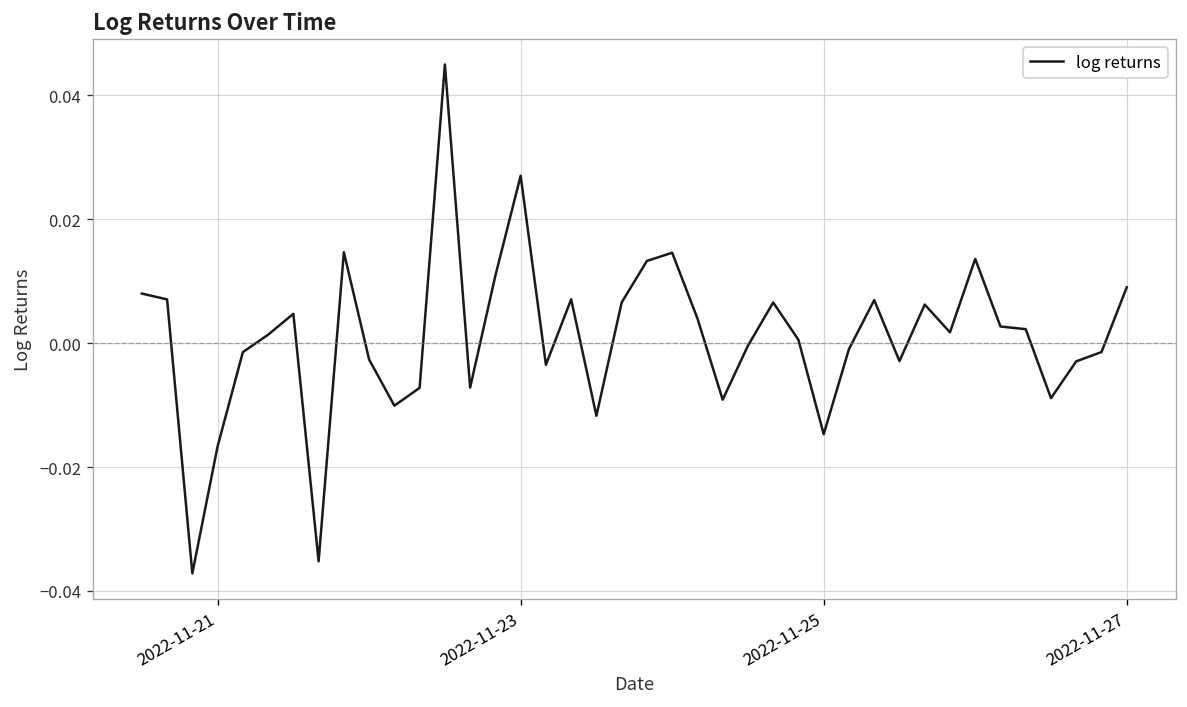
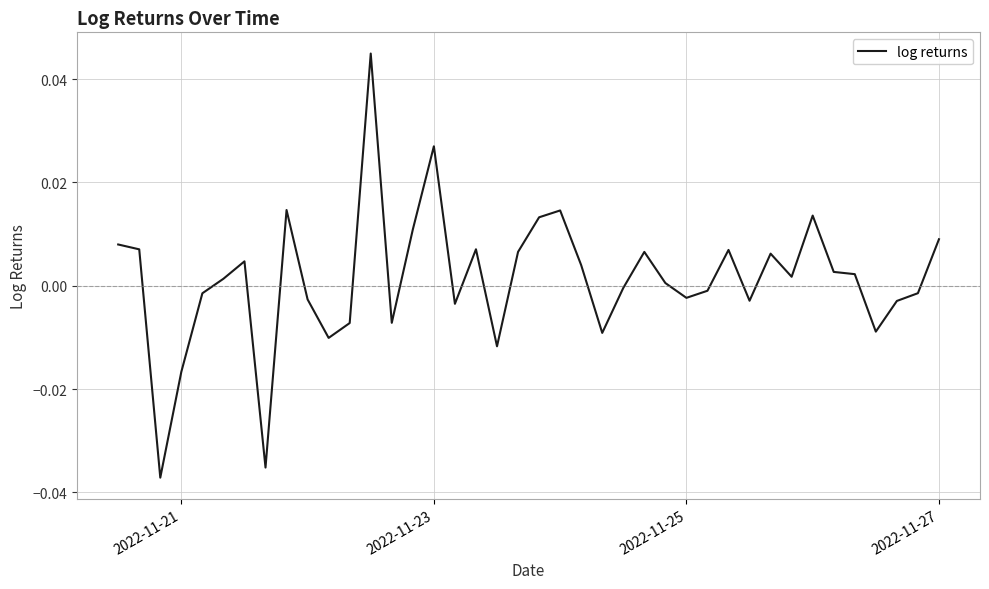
2022-11-25: -0.015 -> -0.002
